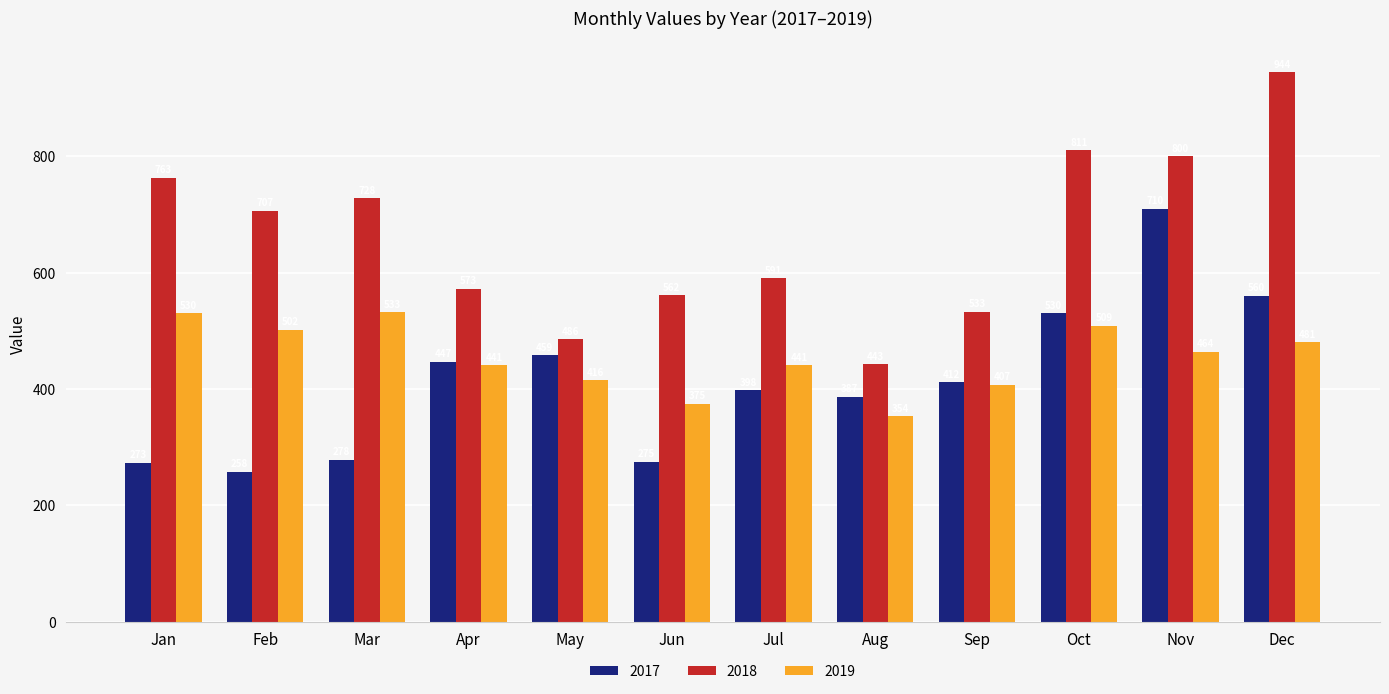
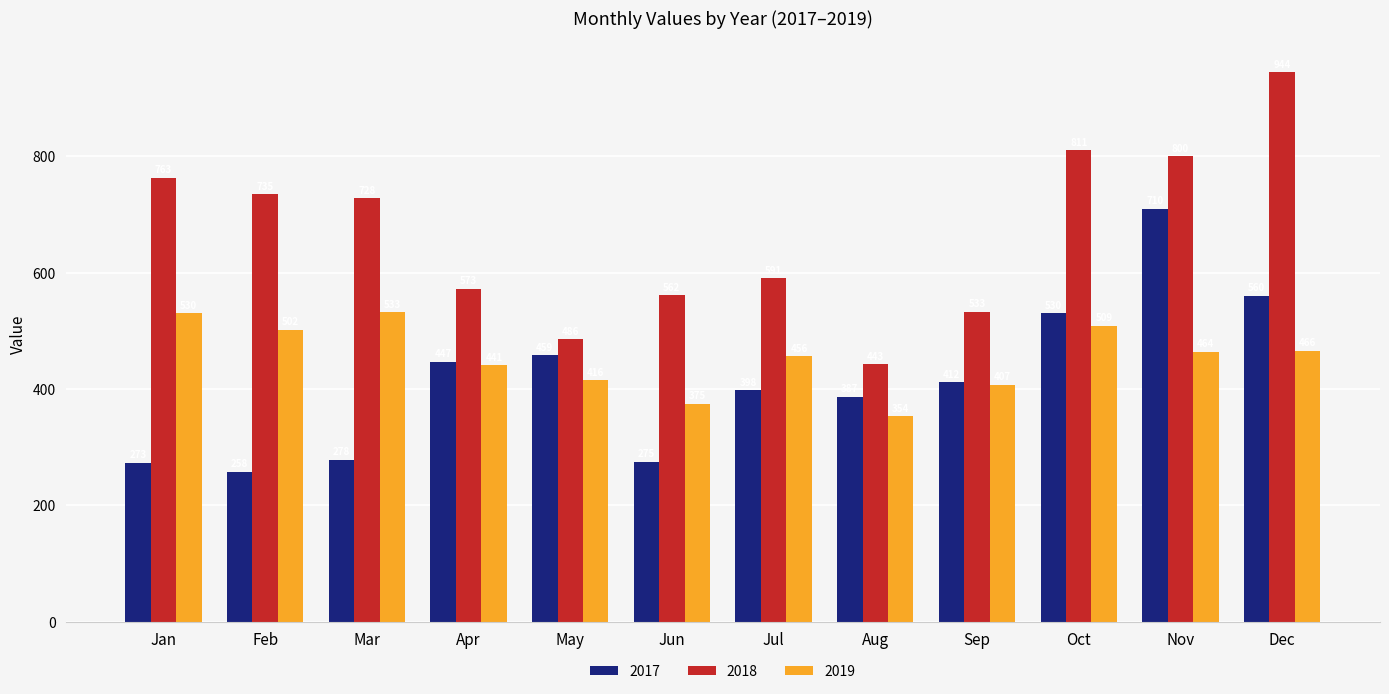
2018, Feb: 710 -> 740
2019, Jul: 440 -> 460
2019, Dec: 480 -> 470
